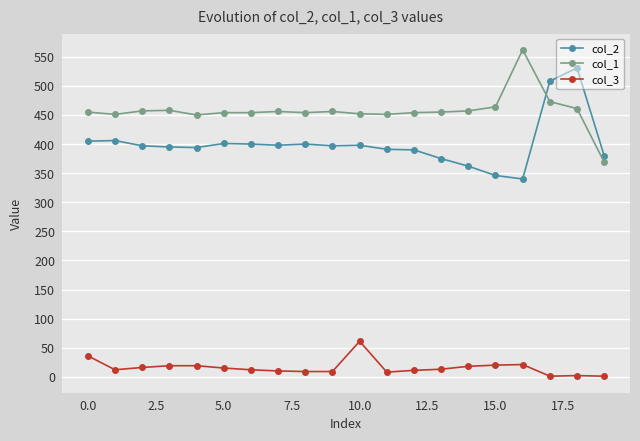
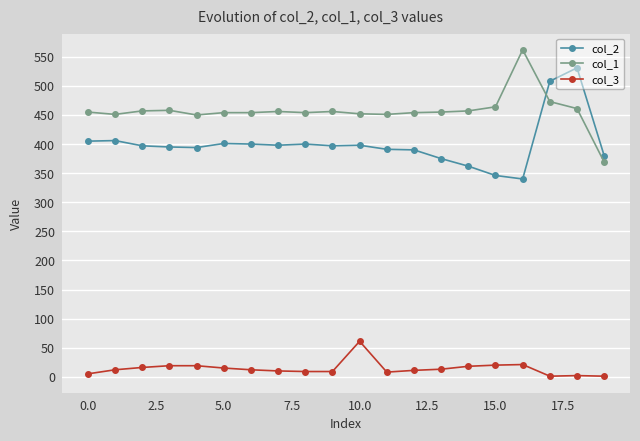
col_3, 0.0: 40 -> 10
